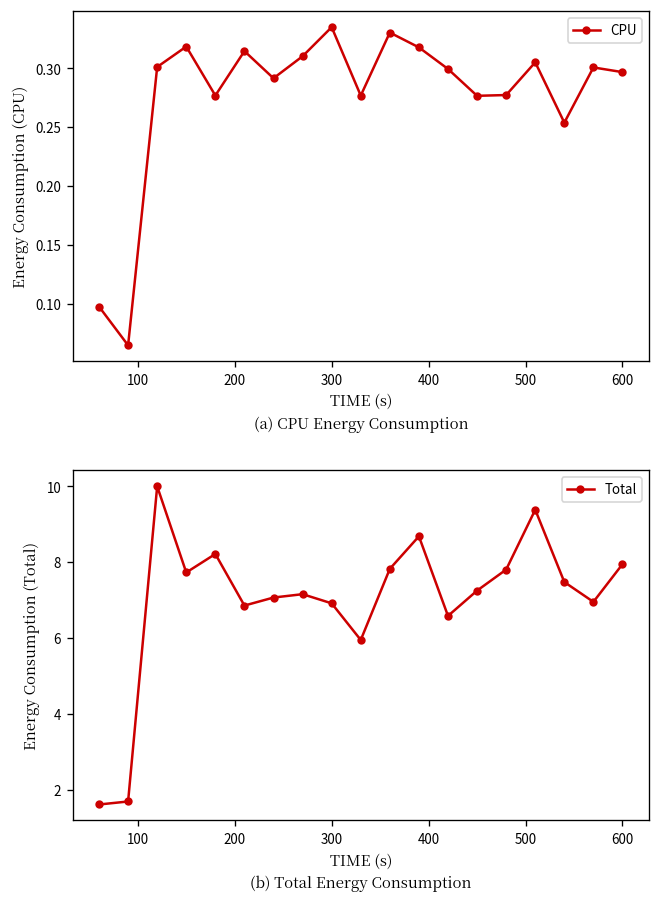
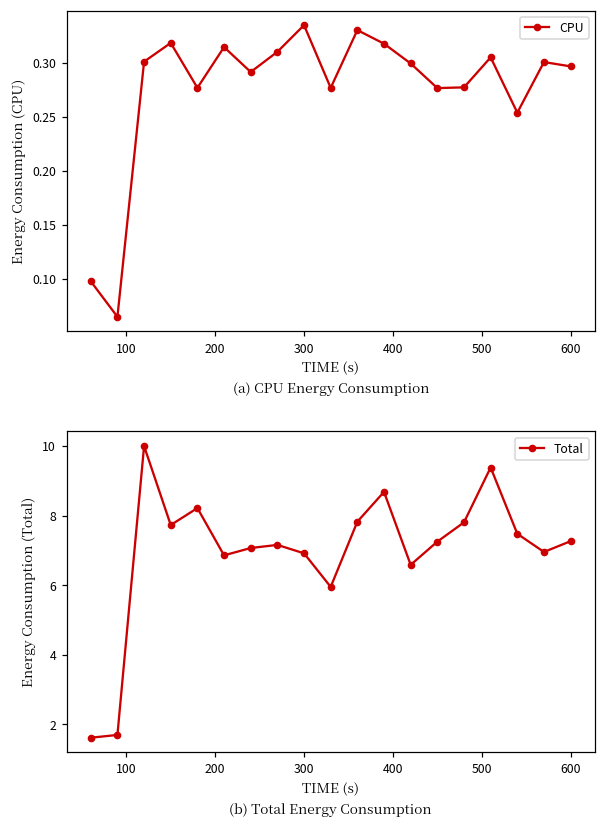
(b) Total Energy Consumption, 600: 7.9 -> 7.3
